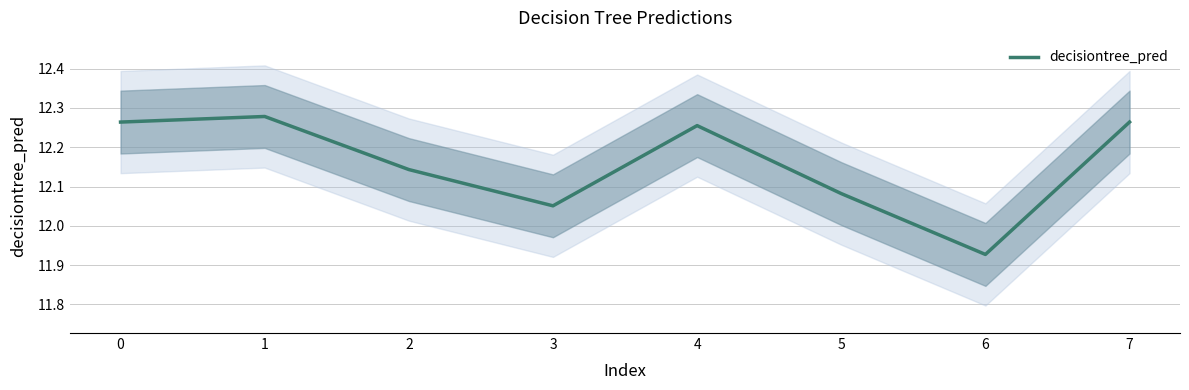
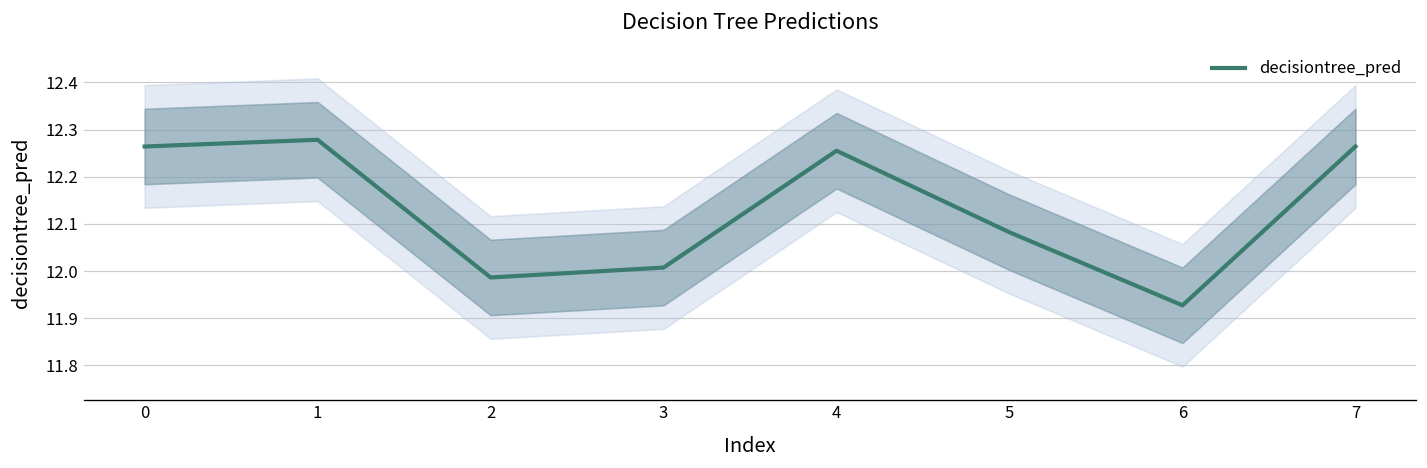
decisiontree_pred, 2: 12.14 -> 11.99
decisiontree_pred, 3: 12.05 -> 12.01
